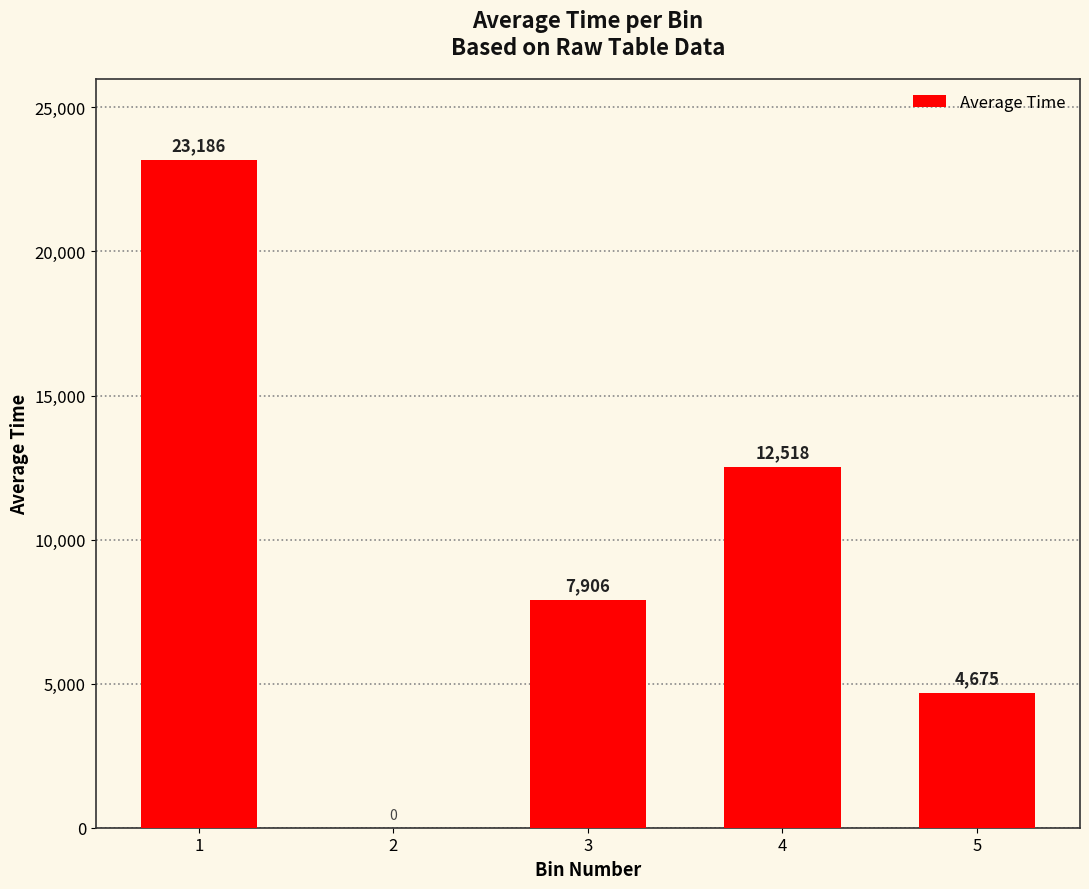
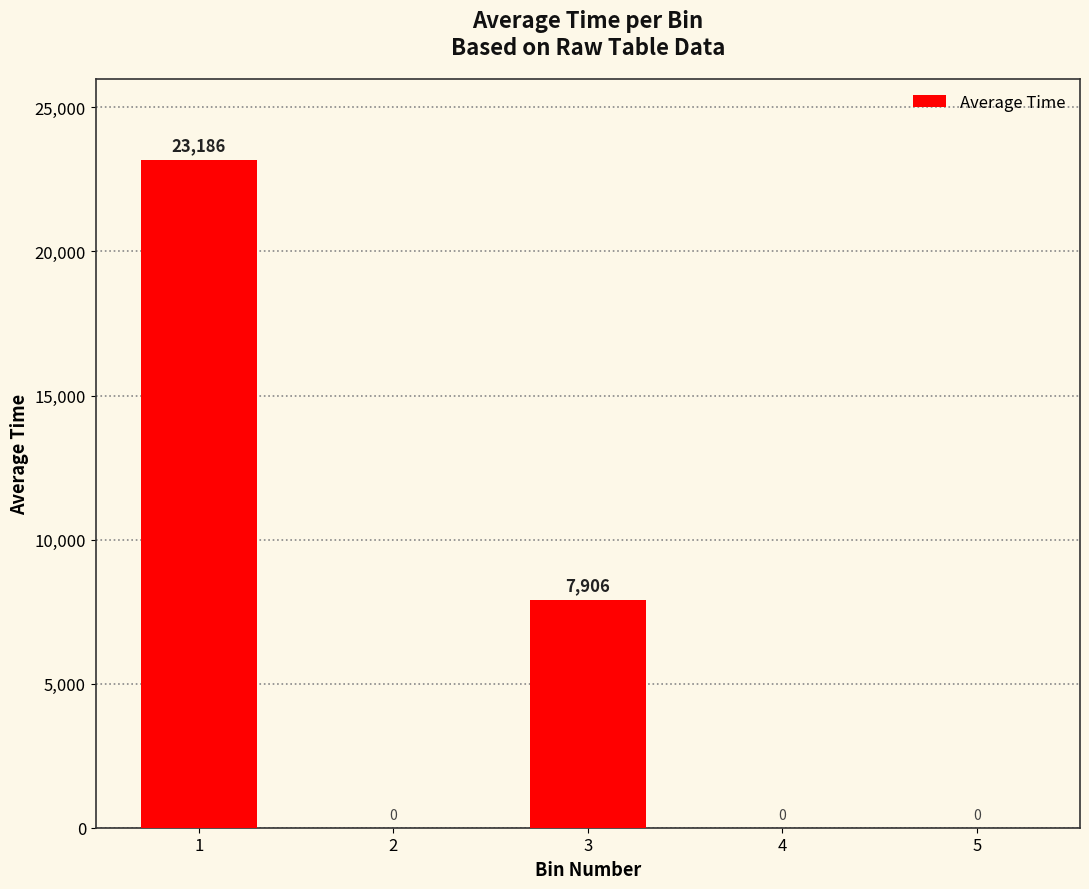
4: 12,518 -> 0
5: 4,675 -> 0
